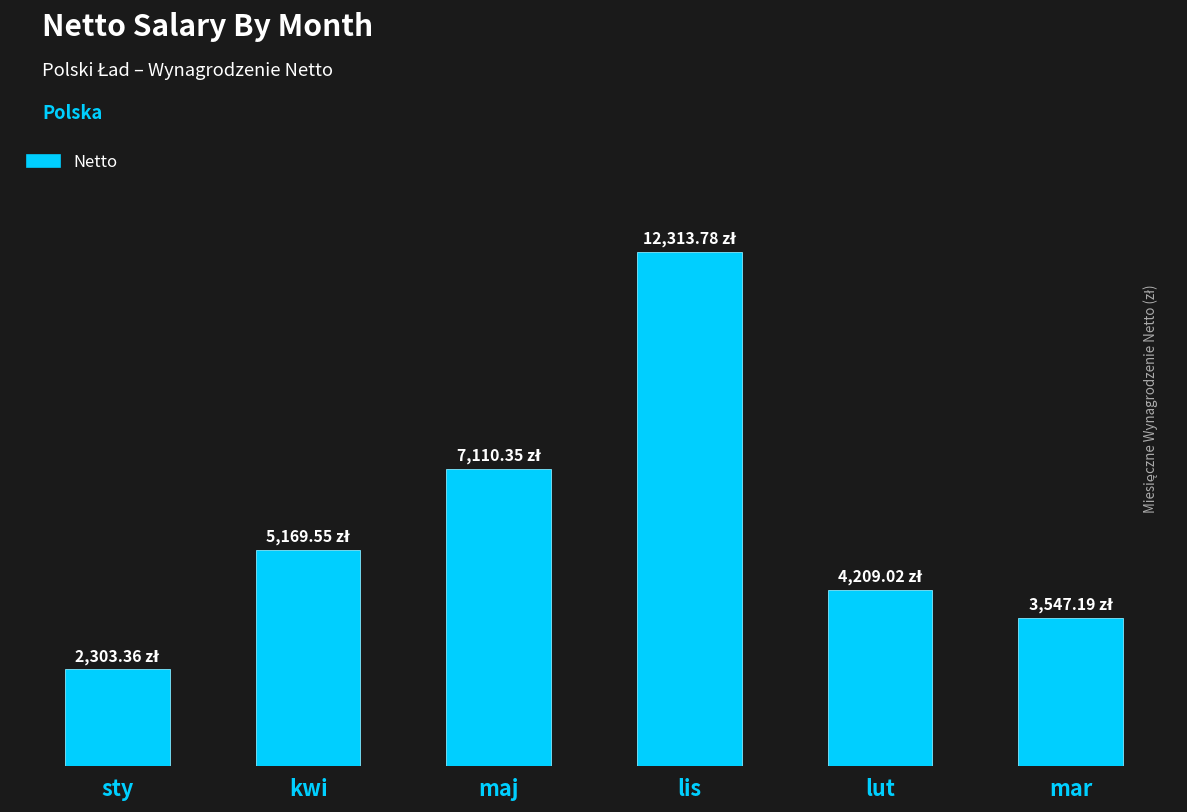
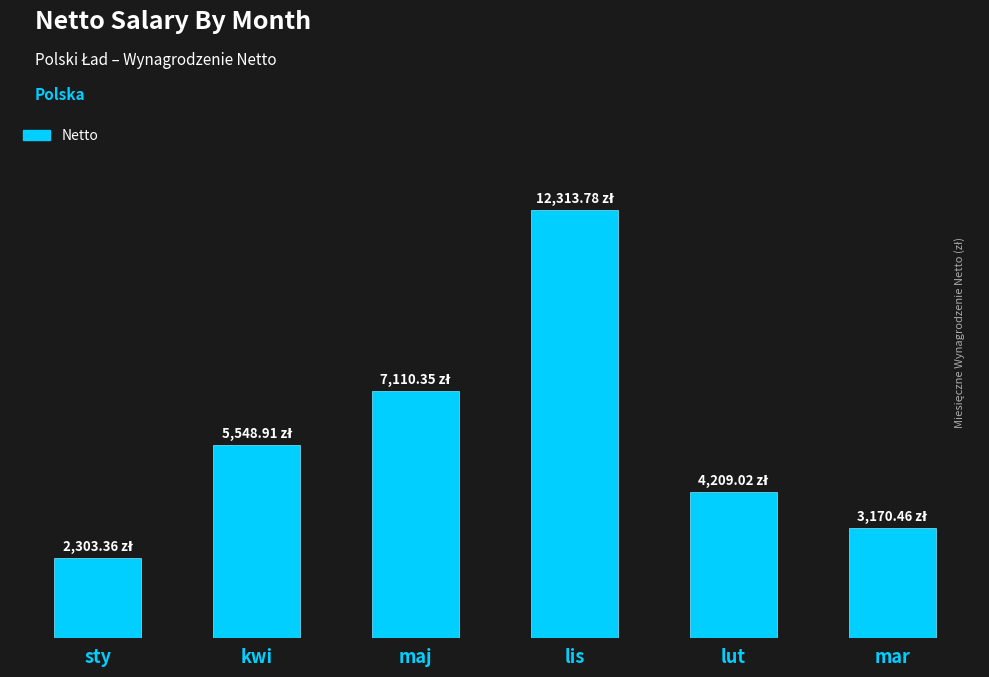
kwi: 5,169.55 -> 5,548.91
mar: 3,547.19 -> 3,170.46
